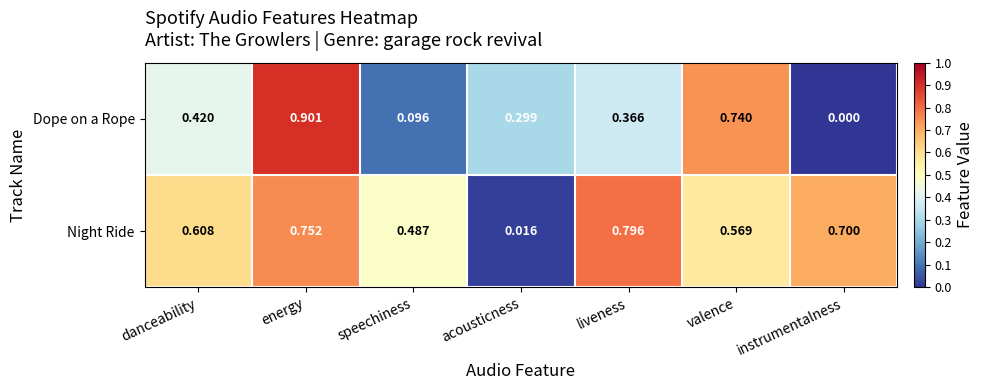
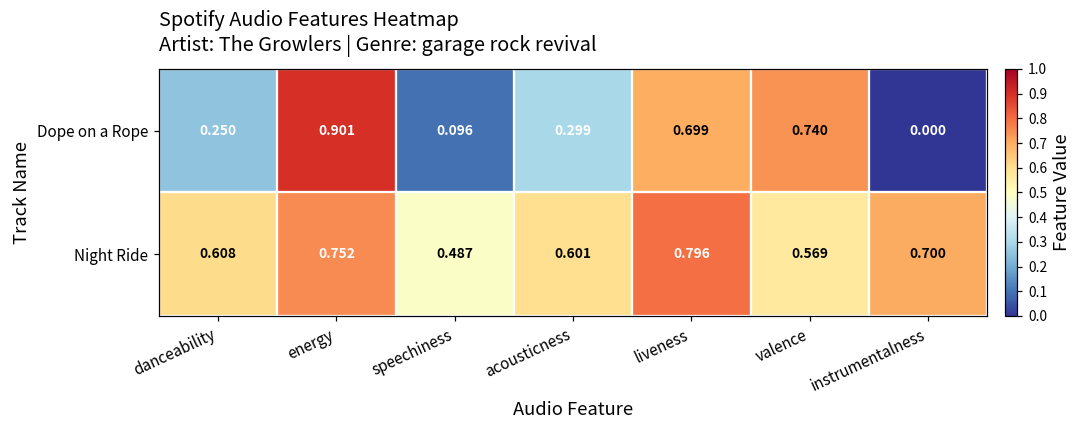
Dope on a Rope, danceability: 0.420 -> 0.250
Dope on a Rope, liveness: 0.366 -> 0.699
Night Ride, acousticness: 0.016 -> 0.601
